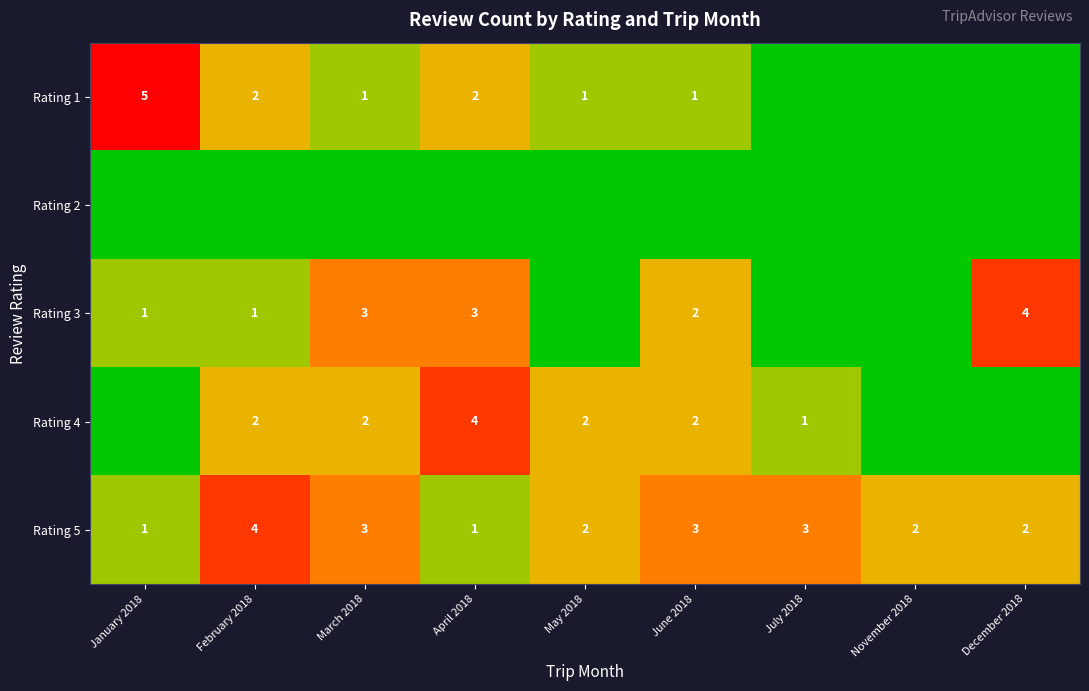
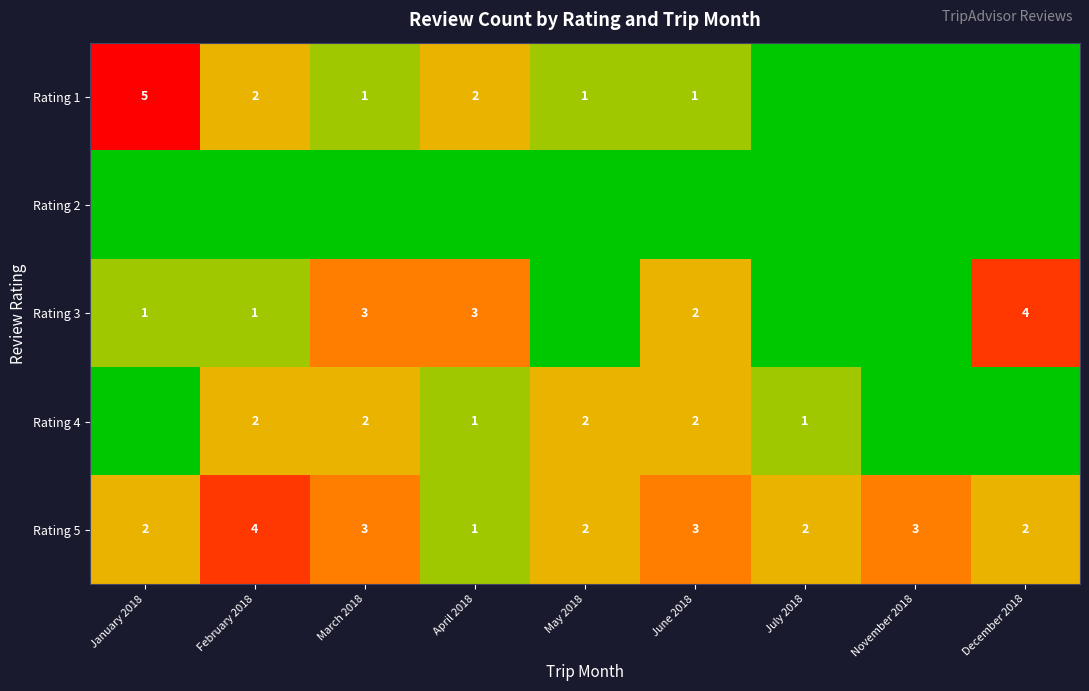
Rating 4, April 2018: 4 -> 1
Rating 5, January 2018: 1 -> 2
Rating 5, July 2018: 3 -> 2
Rating 5, November 2018: 2 -> 3
